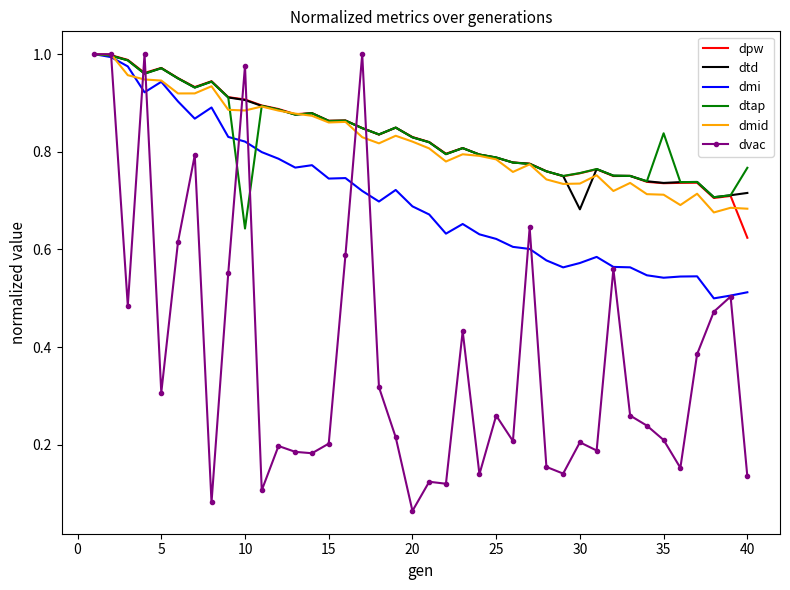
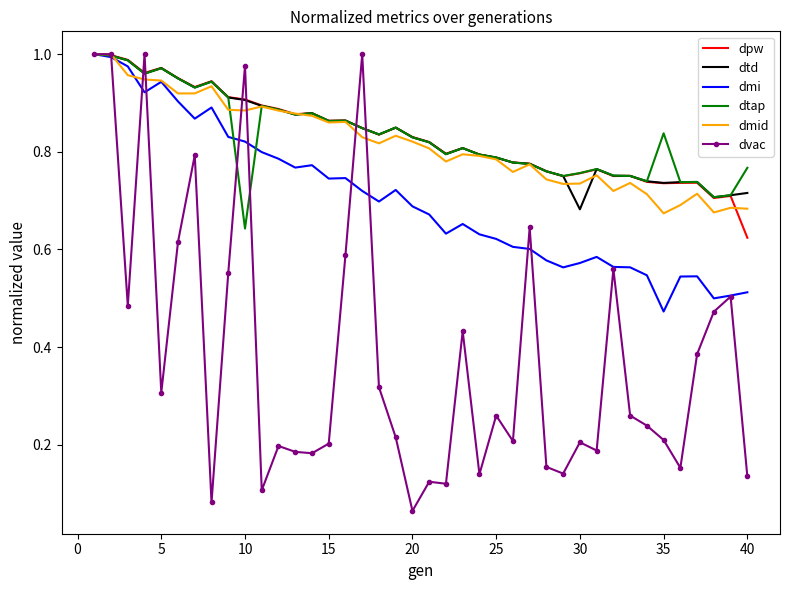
dmi, 35: 0.54 -> 0.47
dmid, 35: 0.71 -> 0.67
